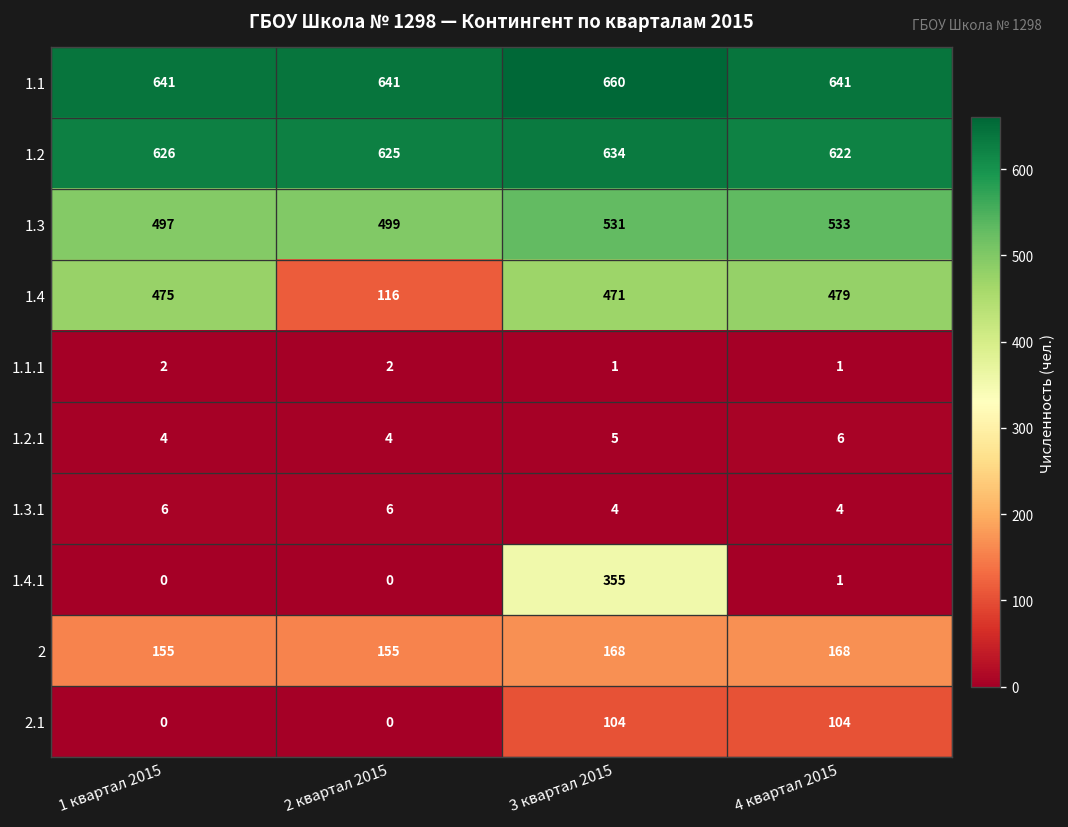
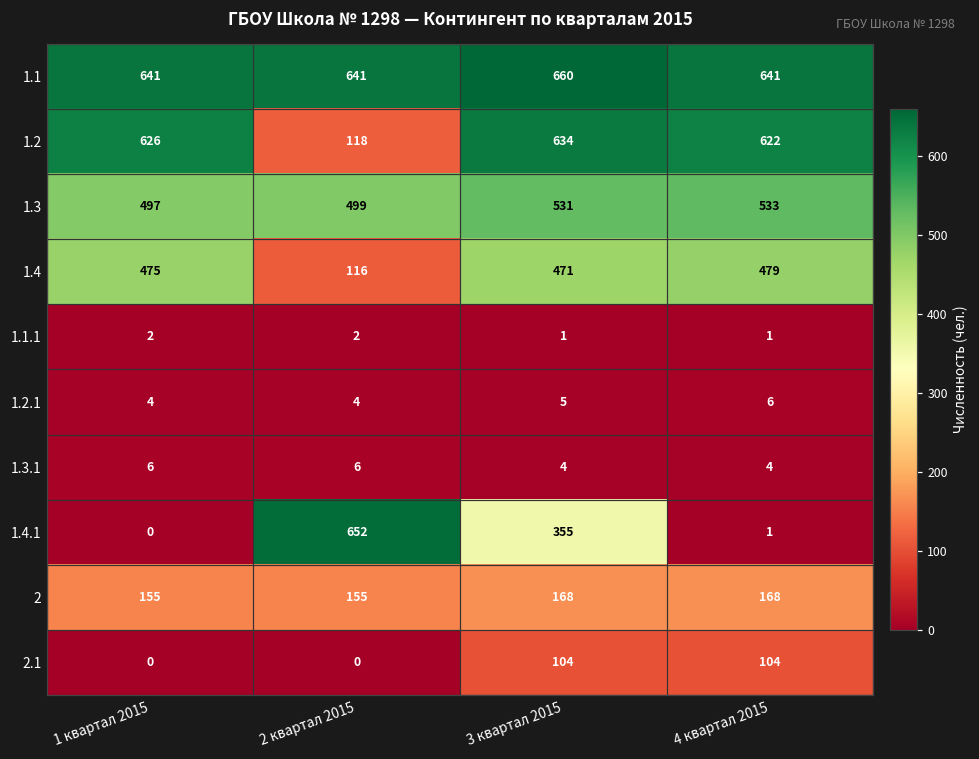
1.2, 2 квартал 2015: 625 -> 118
1.4.1, 2 квартал 2015: 0 -> 652
